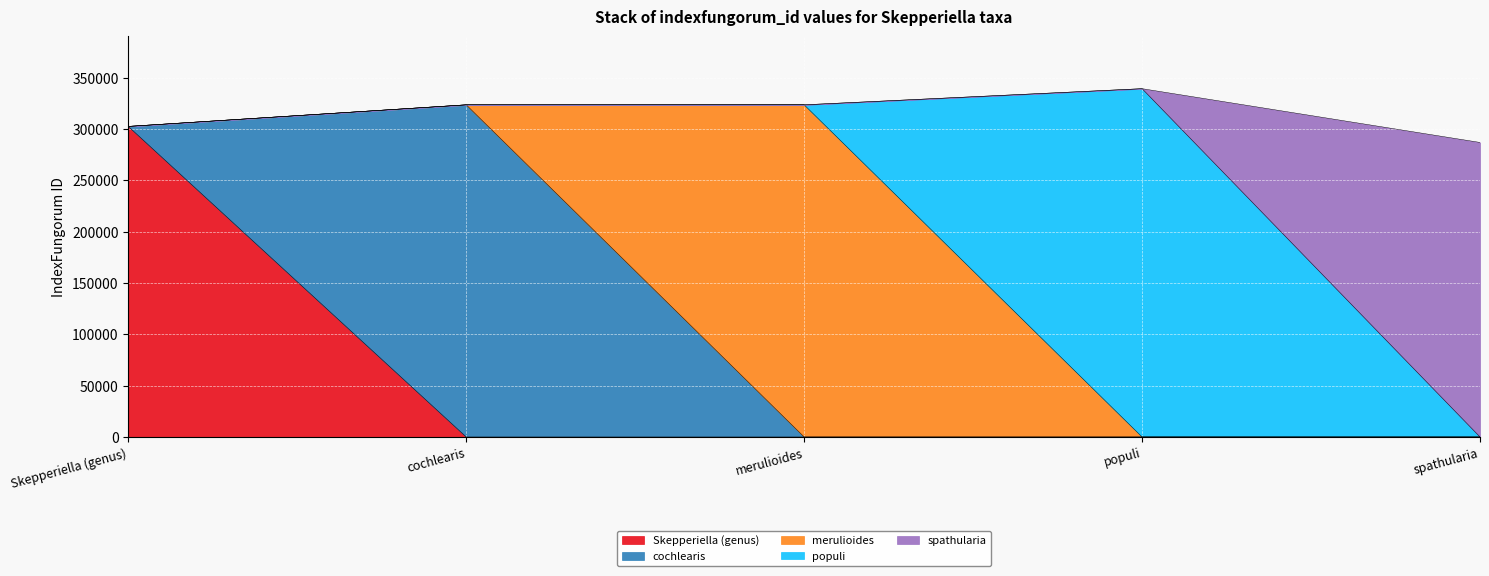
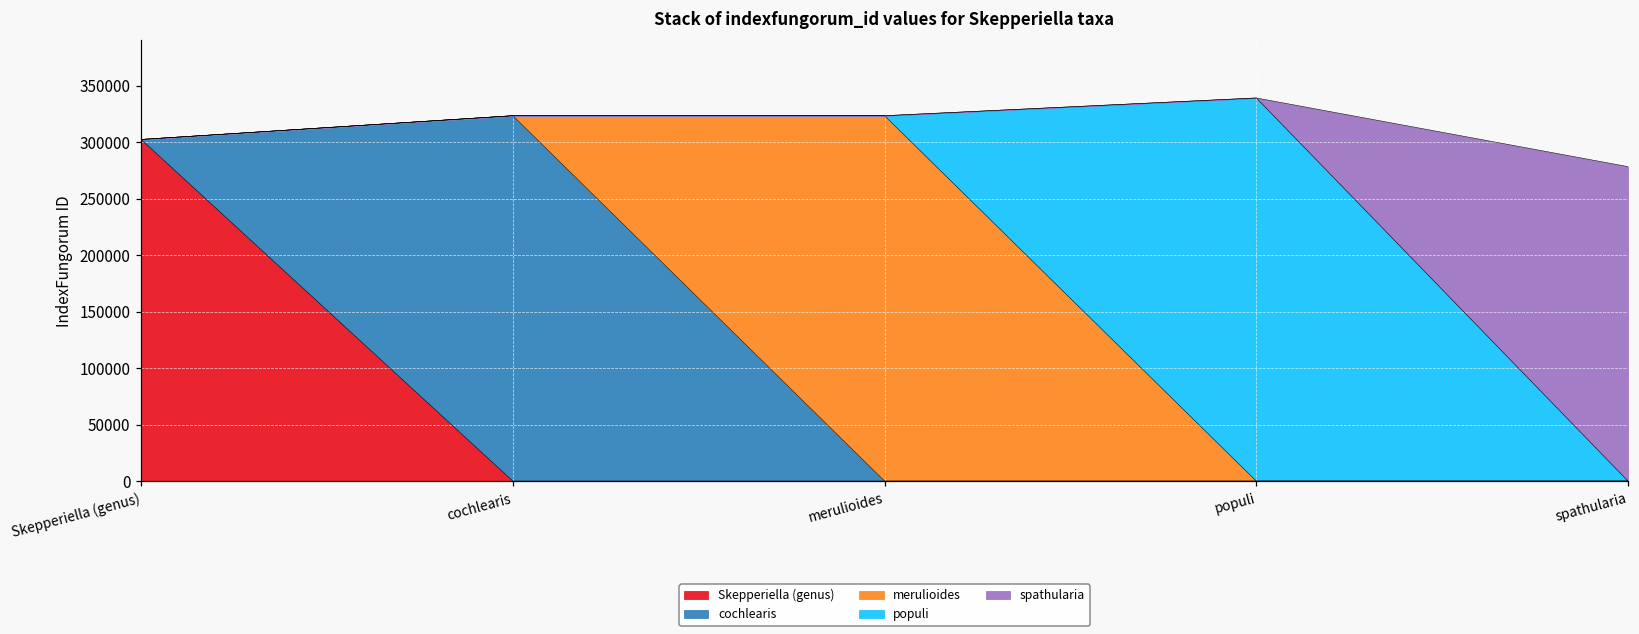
spathularia, spathularia: 287000 -> 278000
